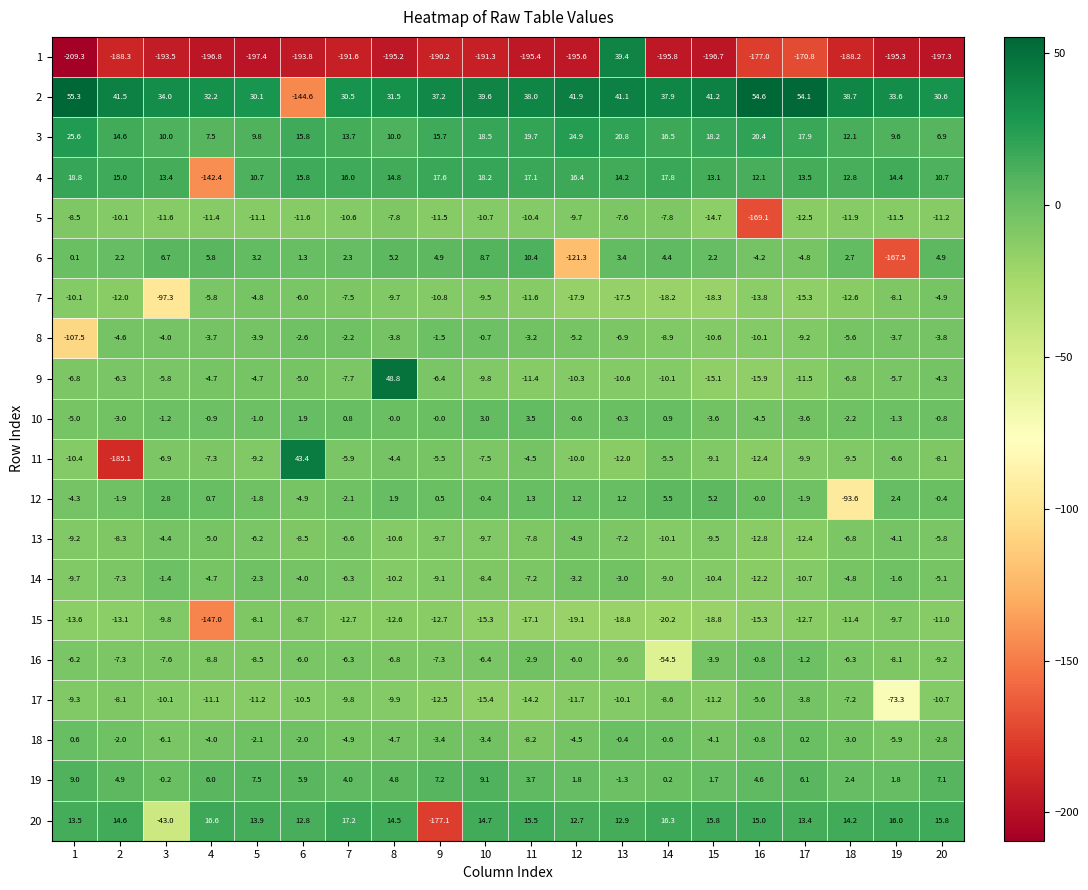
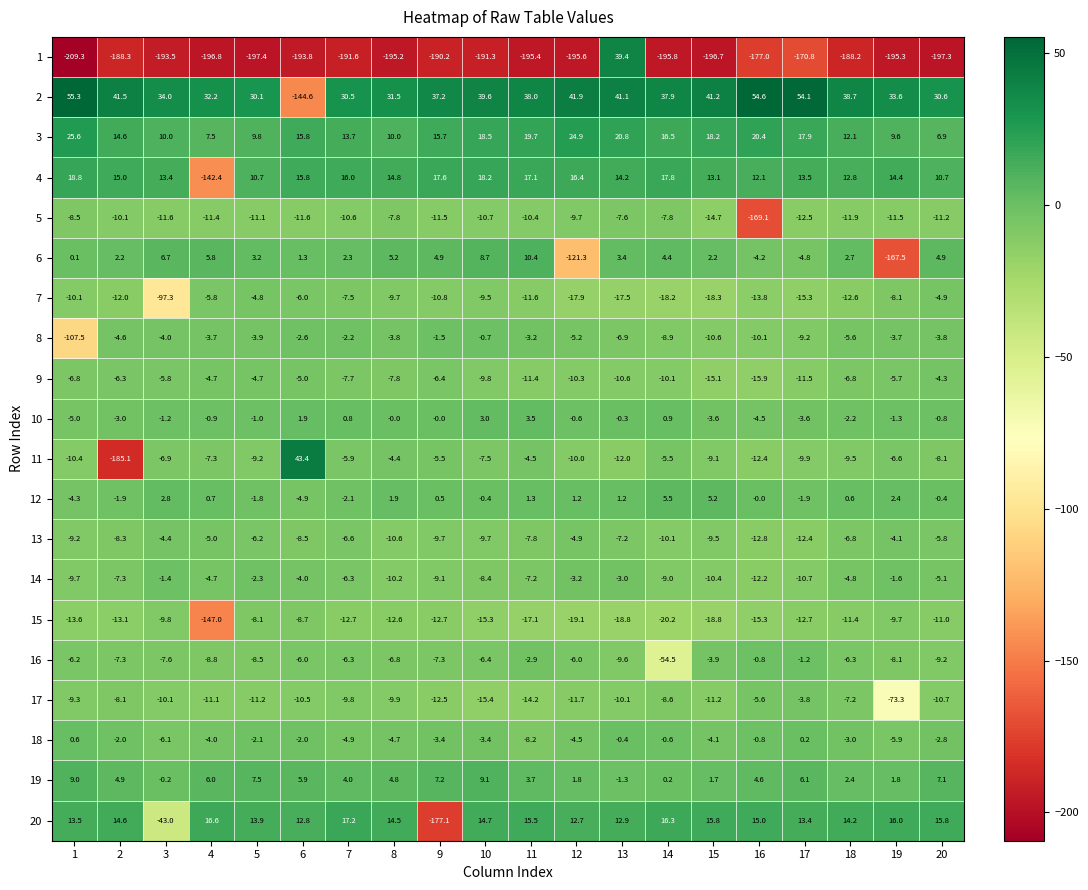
9, 8: 48.8 -> -7.8
12, 18: -93.6 -> 0.6
